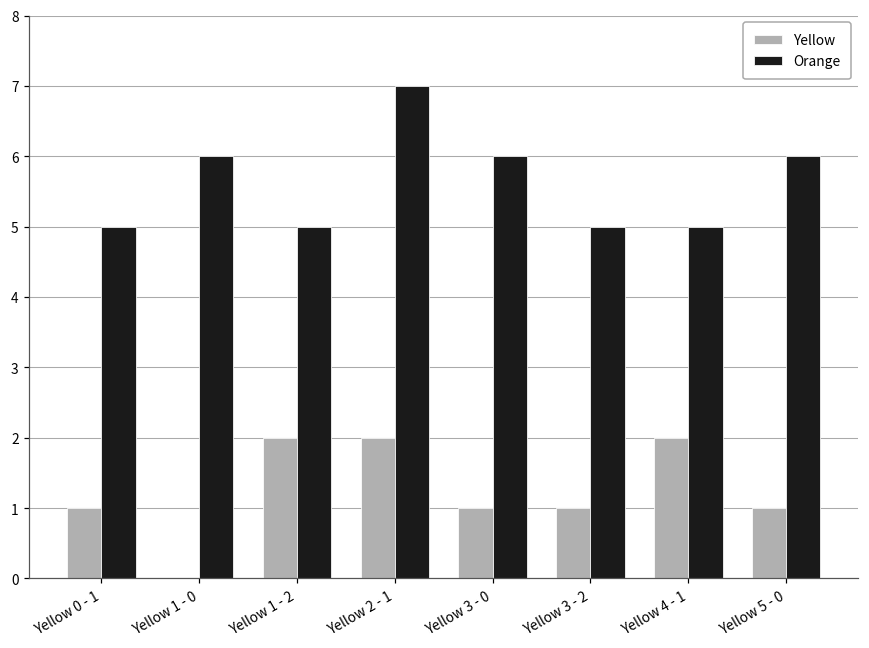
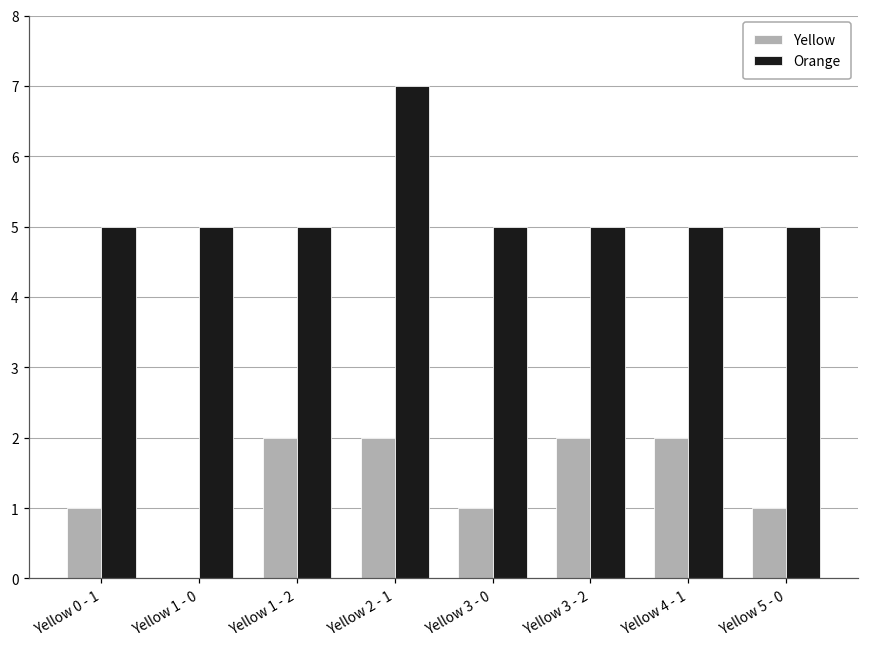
Orange, Yellow 1 - 0: 6 -> 5
Orange, Yellow 3 - 0: 6 -> 5
Yellow, Yellow 3 - 2: 1 -> 2
Orange, Yellow 5 - 0: 6 -> 5
